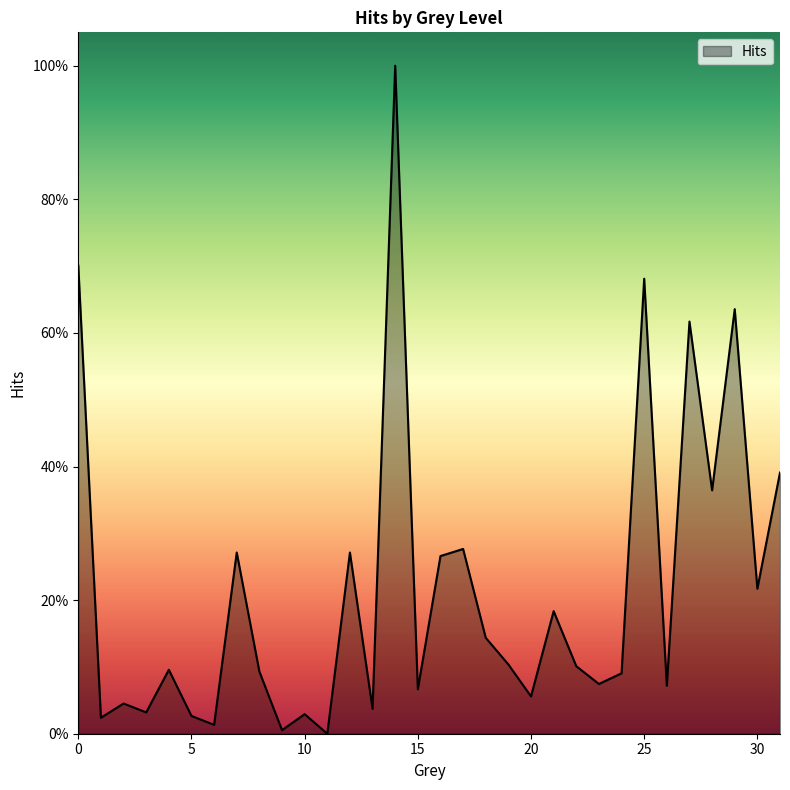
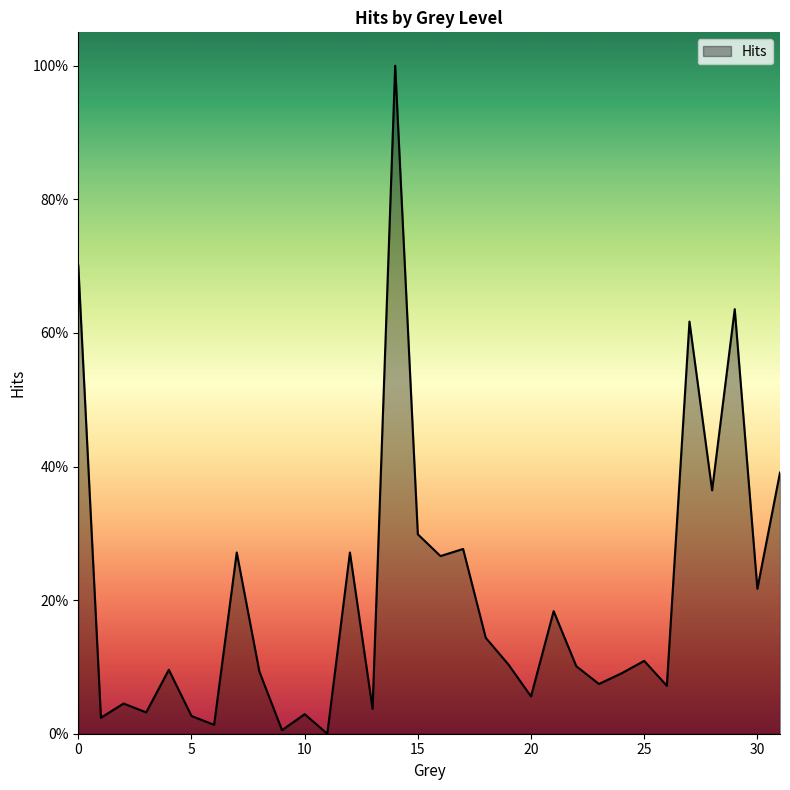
15: 7% -> 30%
25: 68% -> 11%
